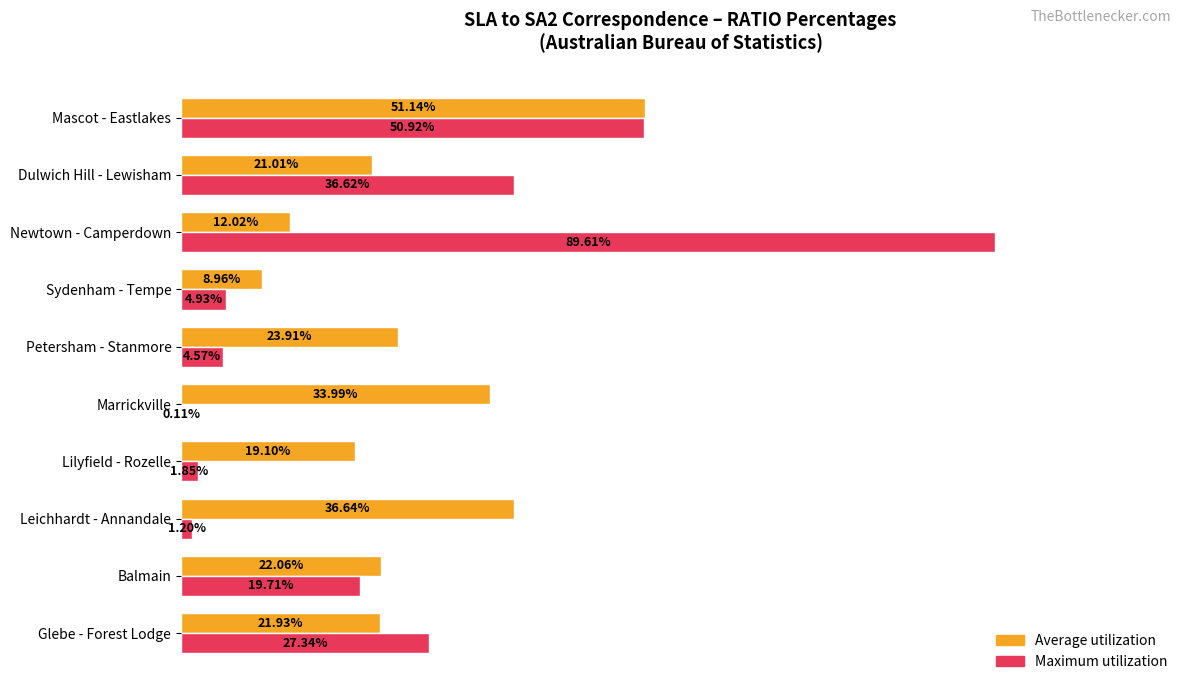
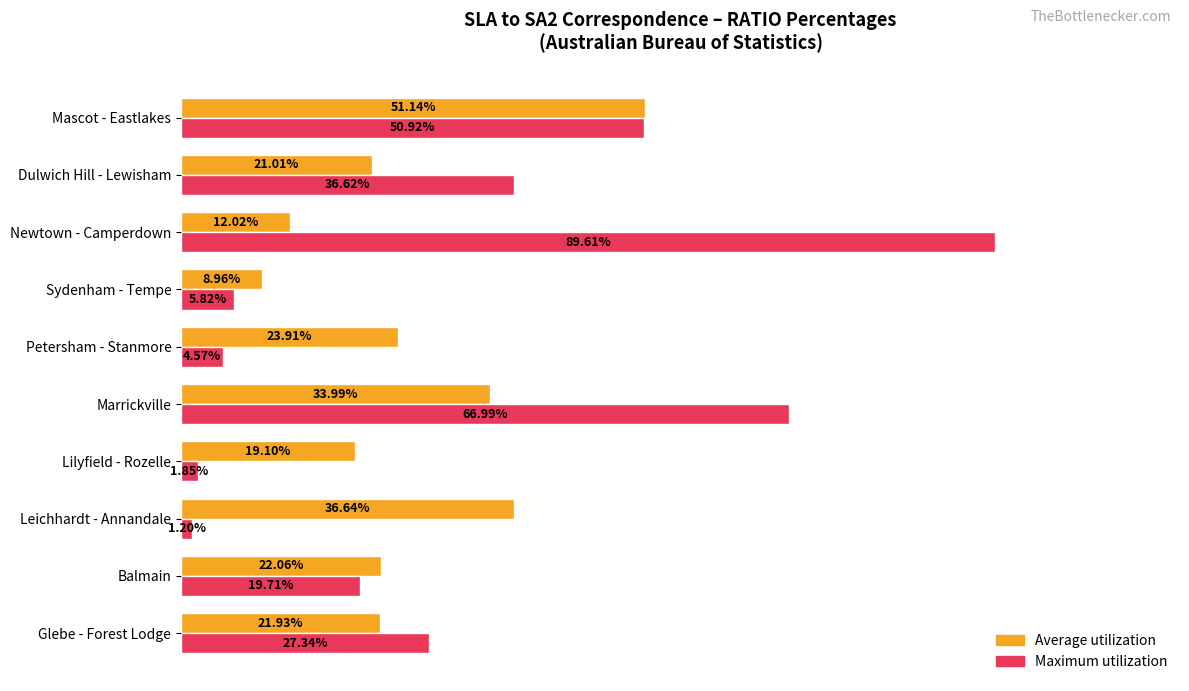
Maximum utilization, Sydenham - Tempe: 4.93% -> 5.82%
Maximum utilization, Marrickville: 0.11% -> 66.99%
